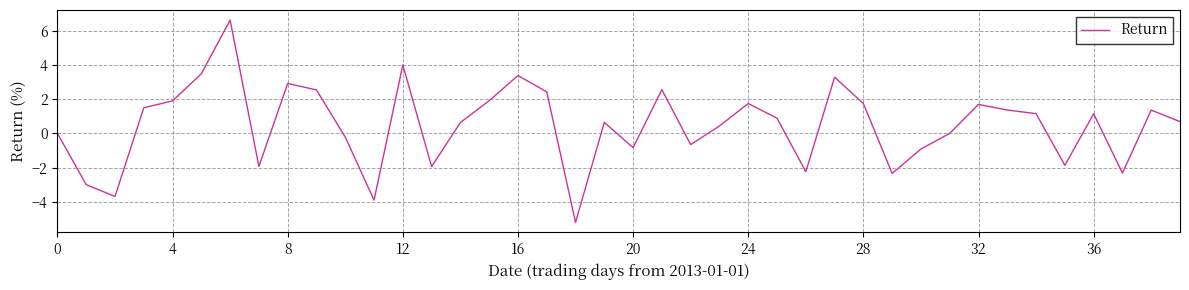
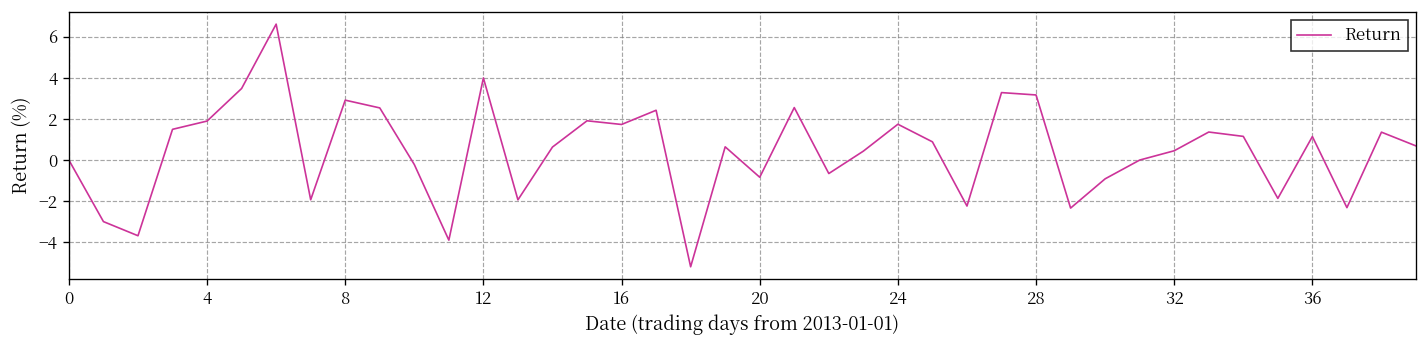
16: 3.4 -> 1.7
28: 1.7 -> 3.2
32: 1.7 -> 0.5
